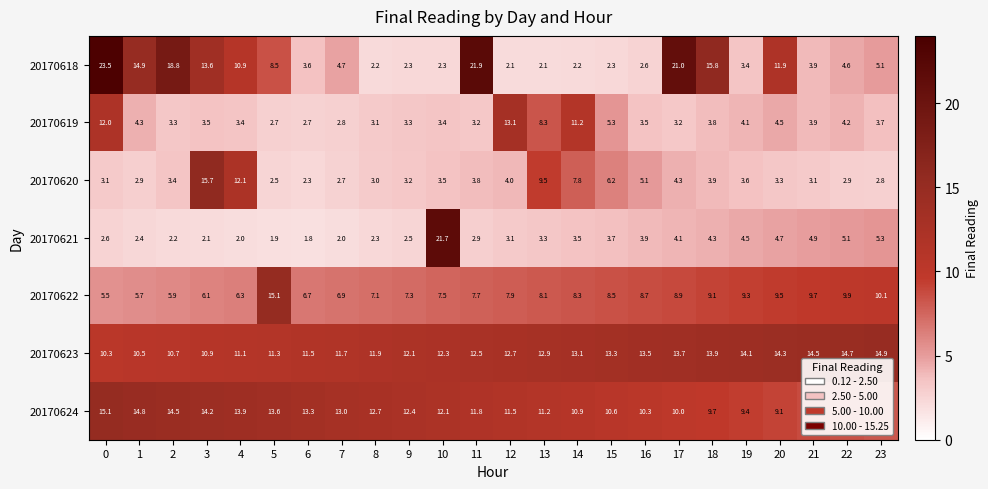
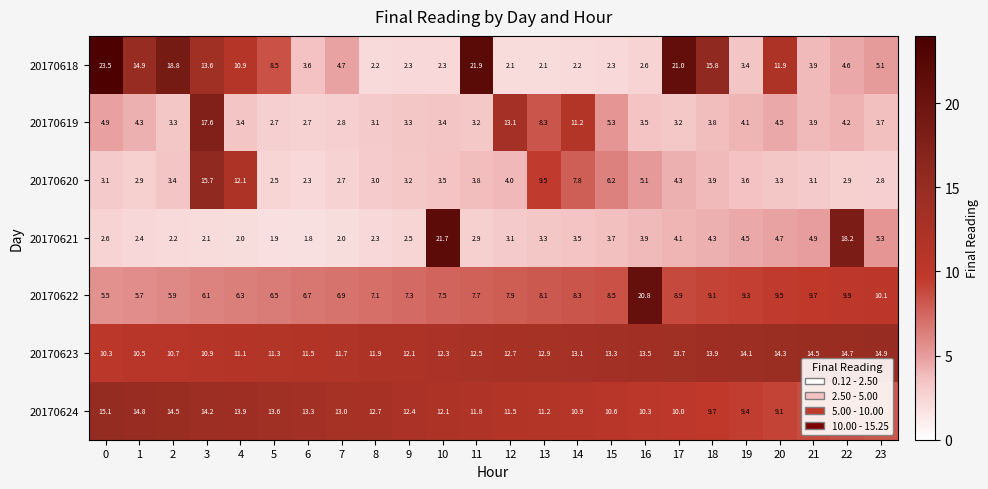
20170619, 0: 12.0 -> 4.9
20170619, 3: 3.5 -> 17.6
20170621, 22: 5.1 -> 18.2
20170622, 5: 15.1 -> 6.5
20170622, 16: 8.7 -> 20.8
